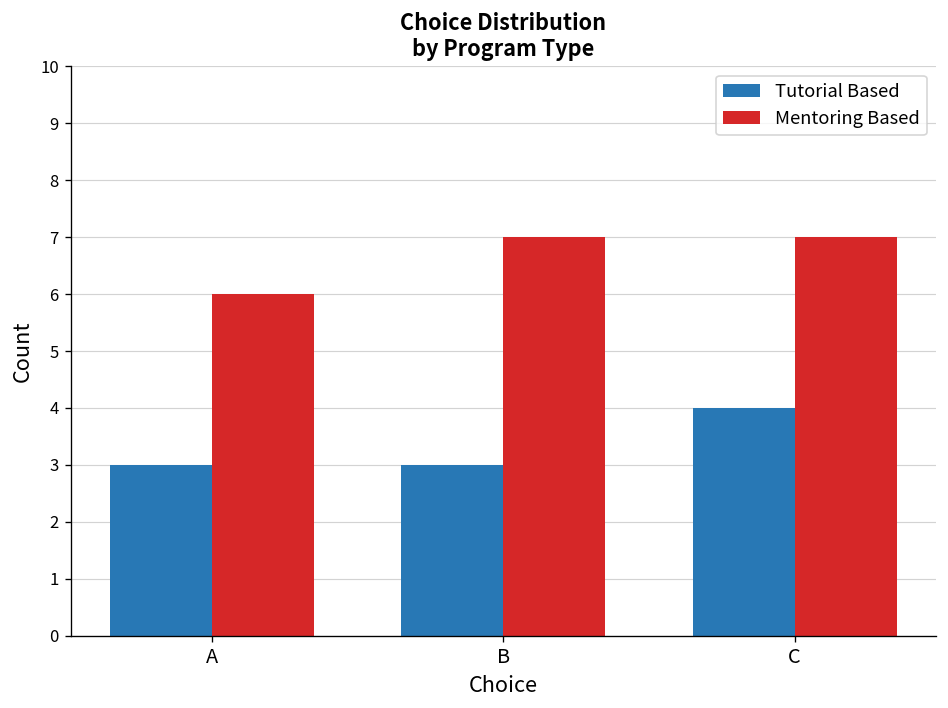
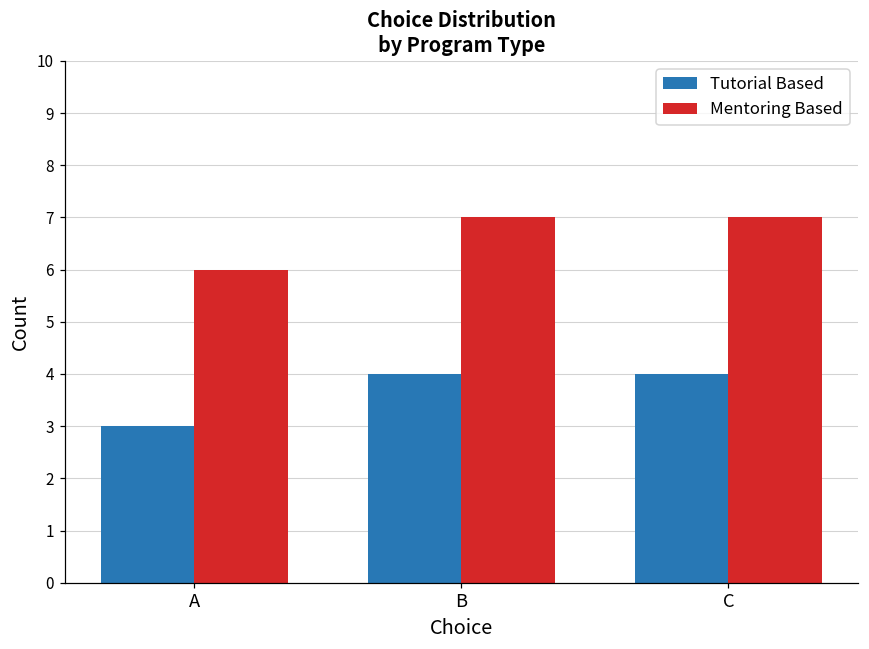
Tutorial Based, B: 3 -> 4
